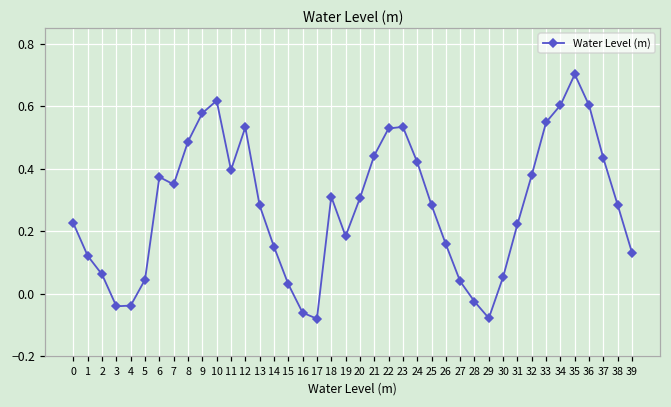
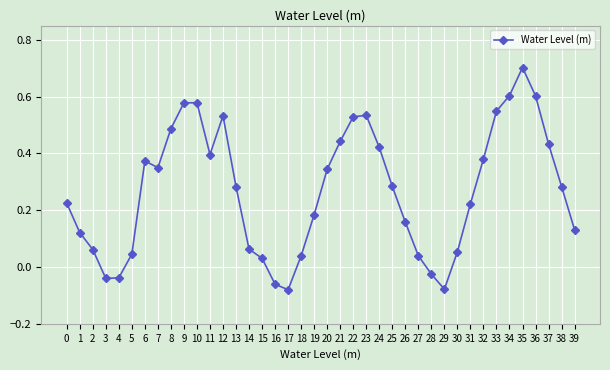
10: 0.62 -> 0.58
14: 0.15 -> 0.06
18: 0.31 -> 0.04
20: 0.31 -> 0.34
